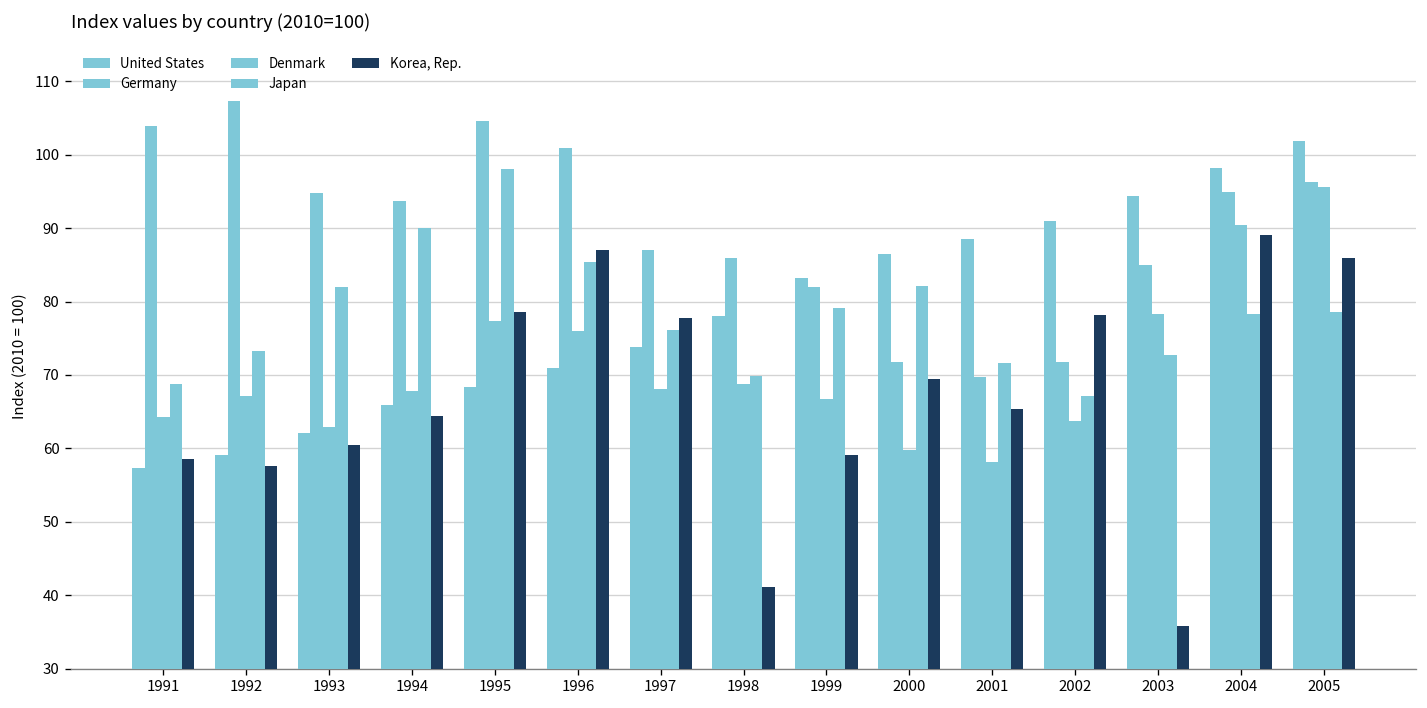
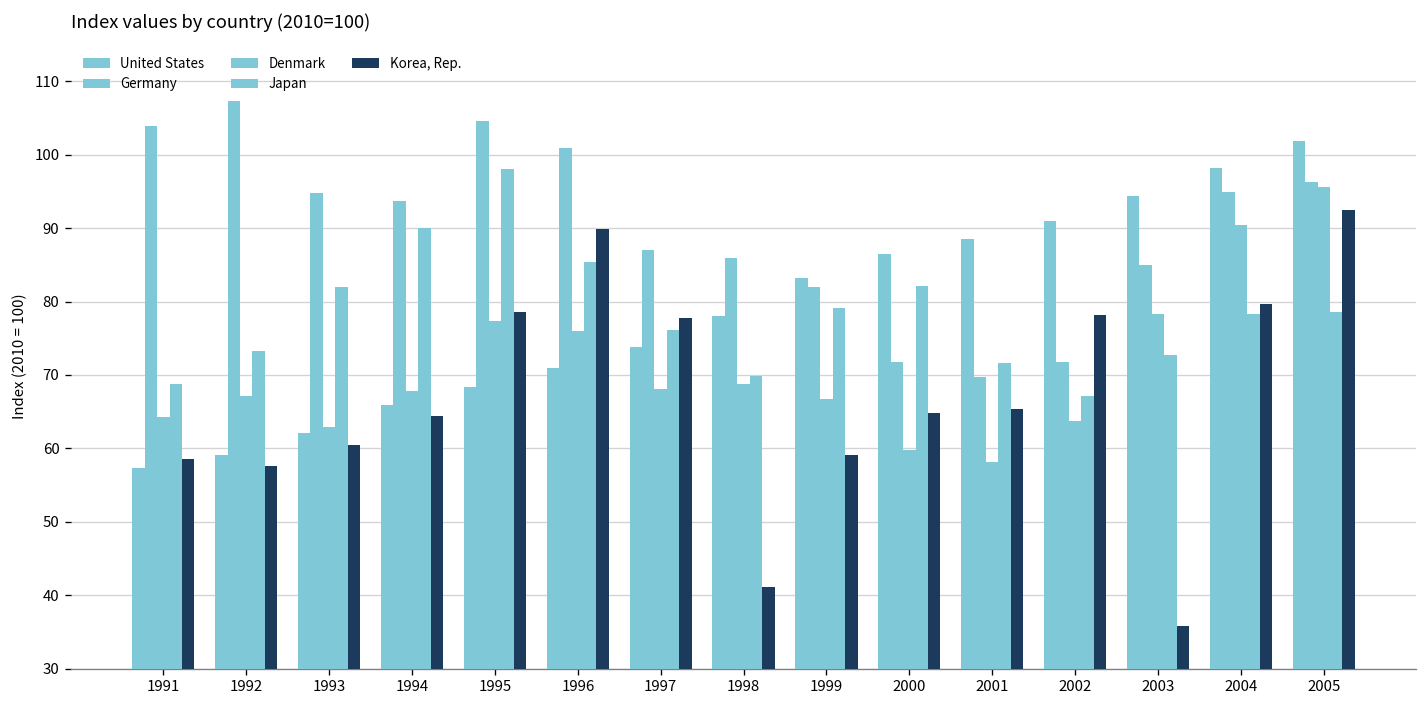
Korea, Rep., 1996: 87 -> 90
Korea, Rep., 2000: 69 -> 65
Korea, Rep., 2004: 89 -> 80
Korea, Rep., 2005: 86 -> 92
